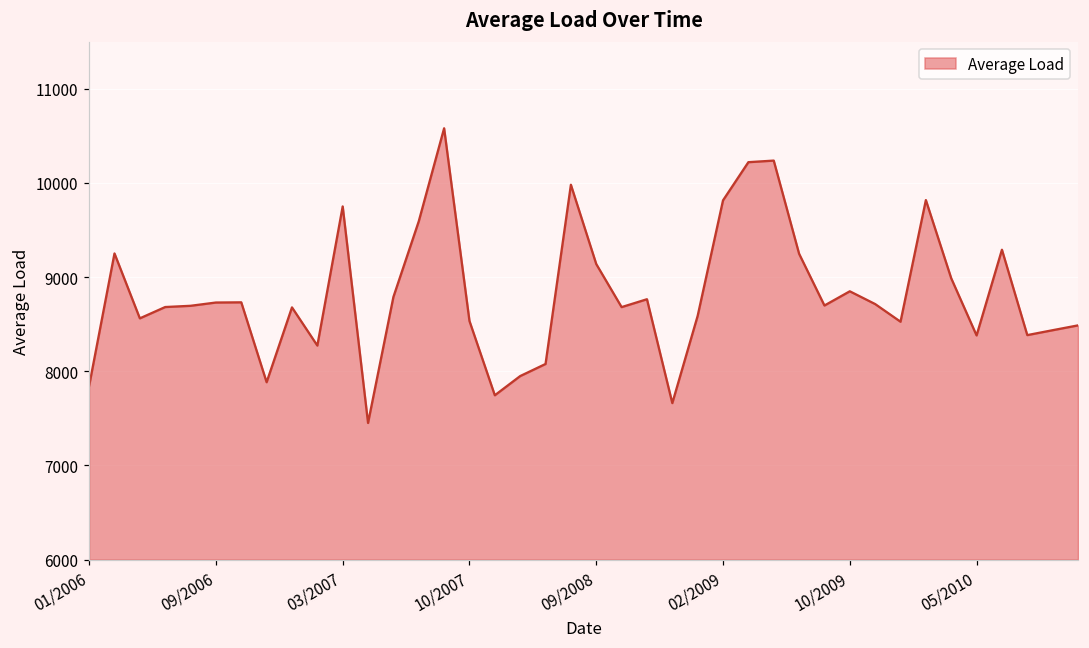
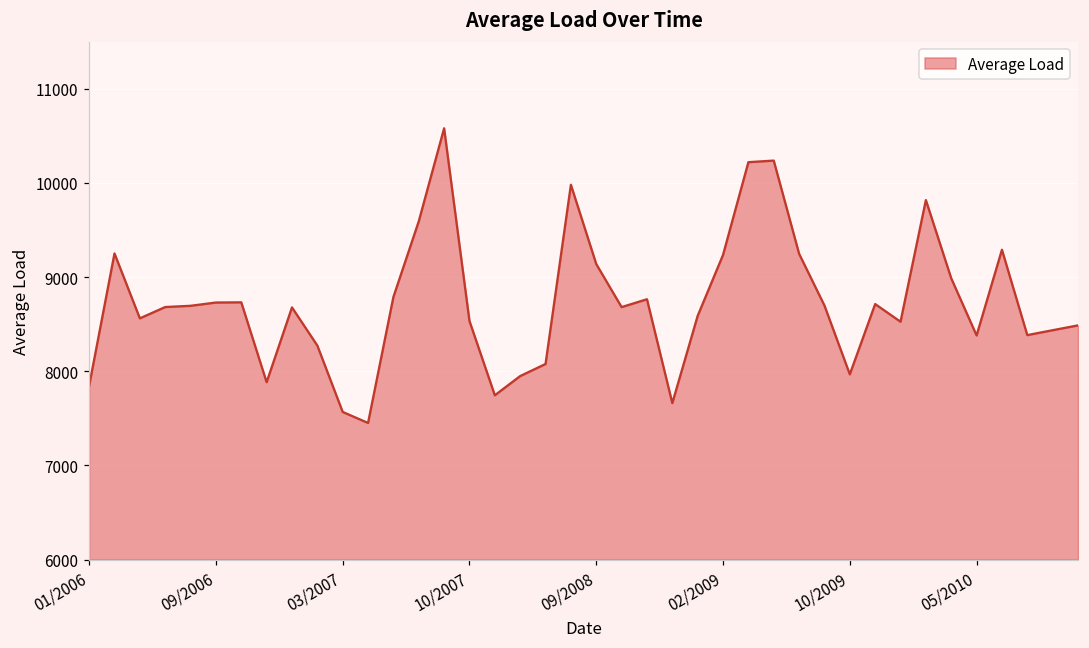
03/2007: 9800 -> 7600
02/2009: 9800 -> 9200
10/2009: 8800 -> 8000
